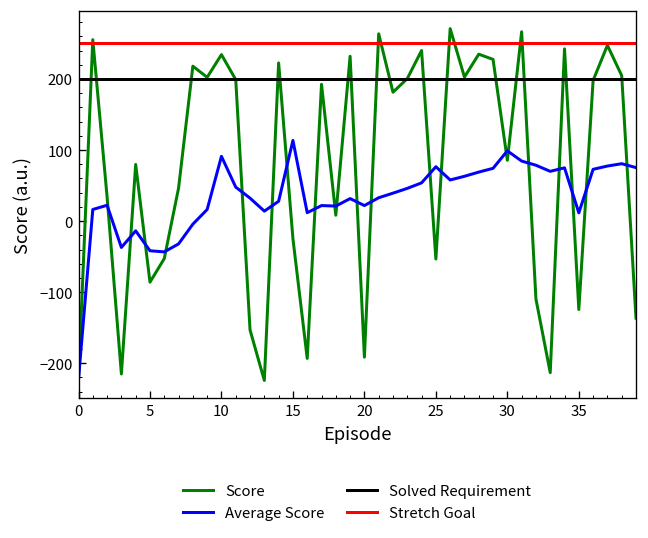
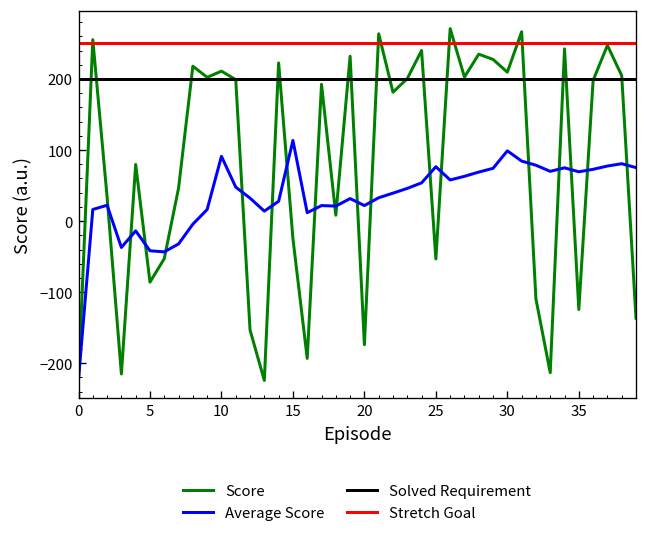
Score, 10: 230 -> 210
Score, 20: -190 -> -170
Score, 30: 90 -> 210
Average Score, 35: 10 -> 70
